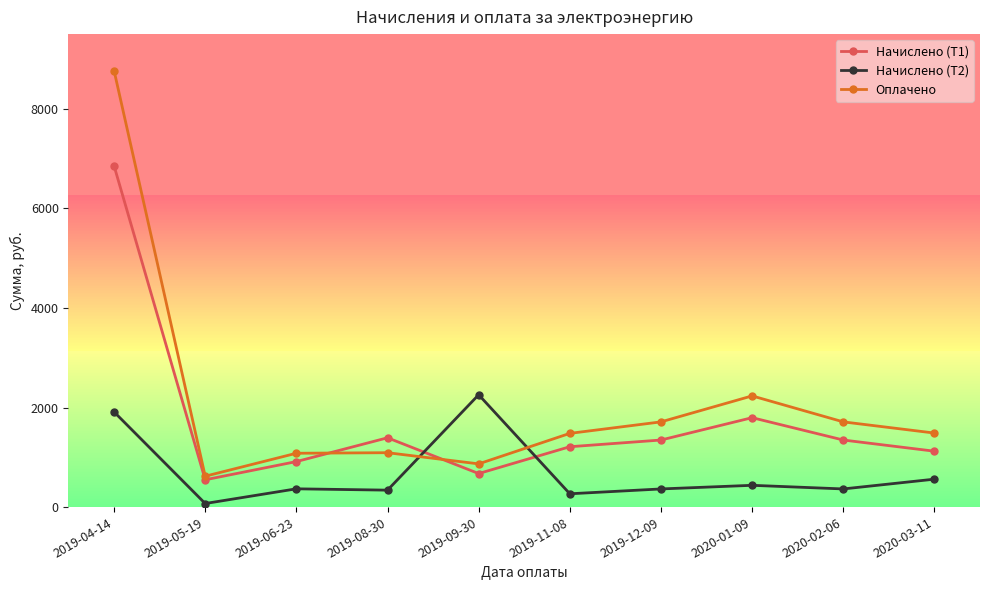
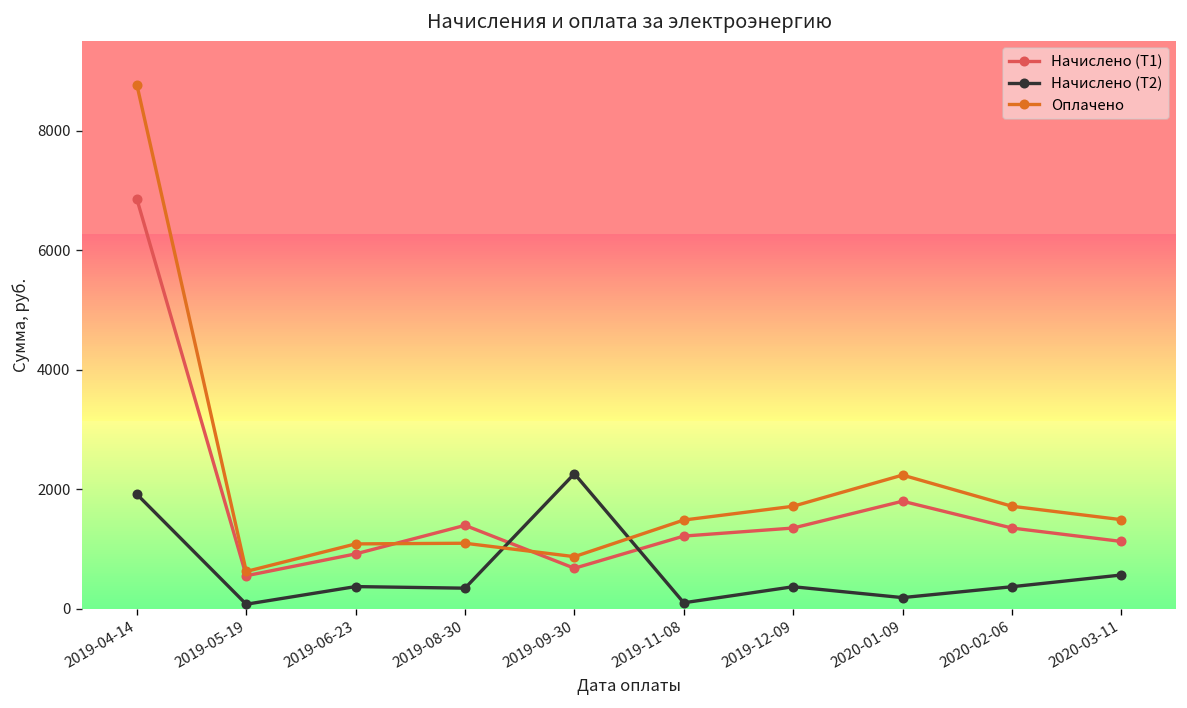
Начислено (Т2), 2019-11-08: 300 -> 100
Начислено (Т2), 2020-01-09: 400 -> 200
